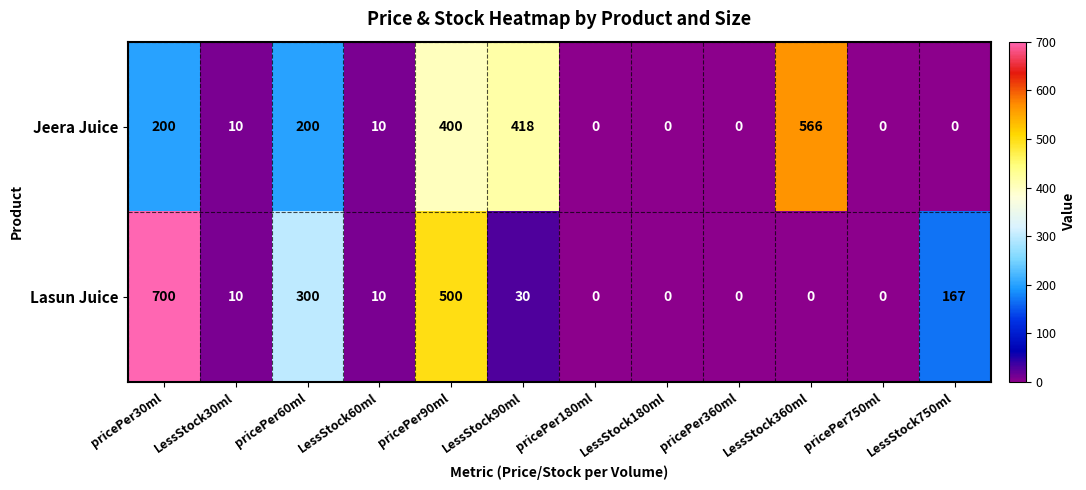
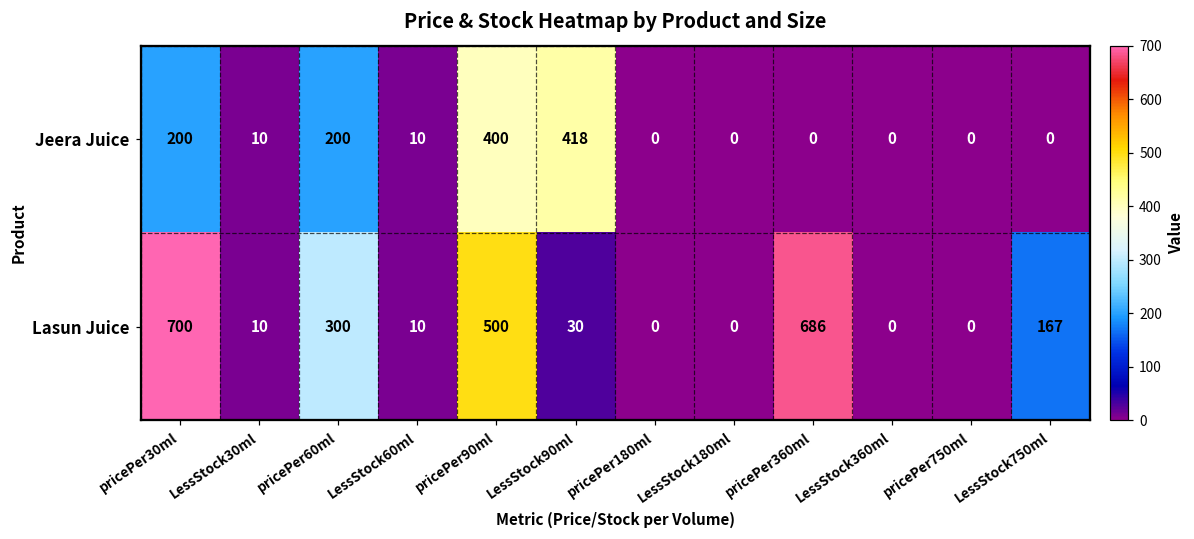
Jeera Juice, LessStock360ml: 566 -> 0
Lasun Juice, pricePer360ml: 0 -> 686
